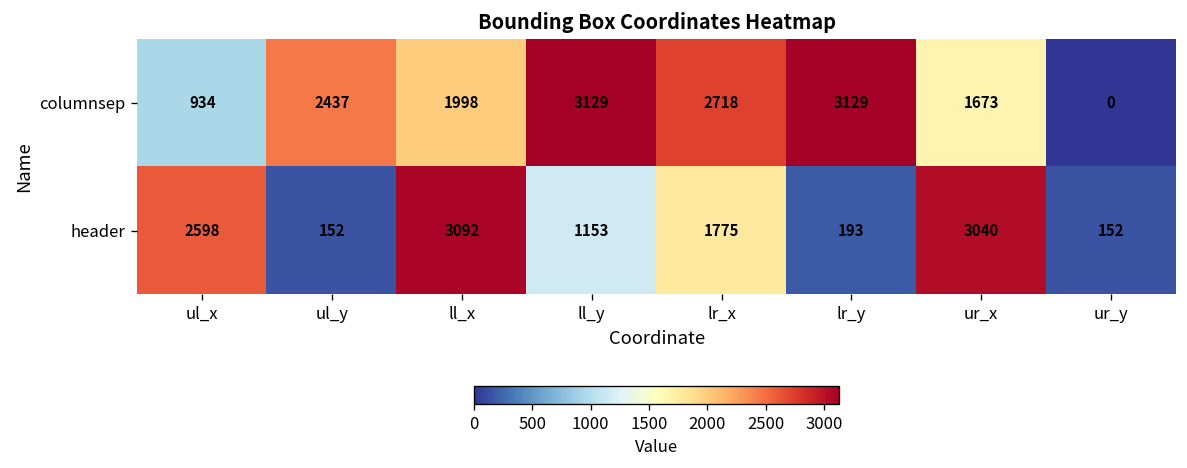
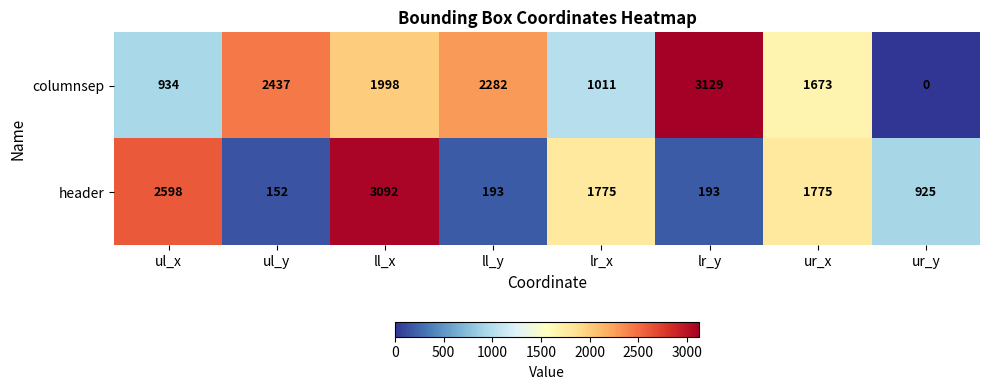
columnsep, ll_y: 3129 -> 2282
columnsep, lr_x: 2718 -> 1011
header, ll_y: 1153 -> 193
header, ur_x: 3040 -> 1775
header, ur_y: 152 -> 925
